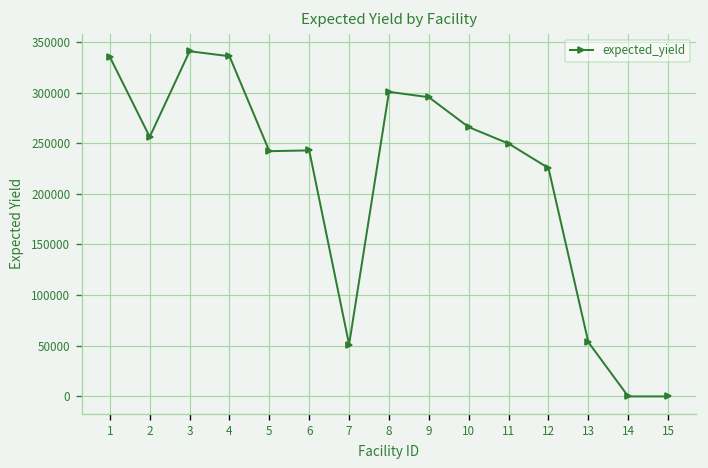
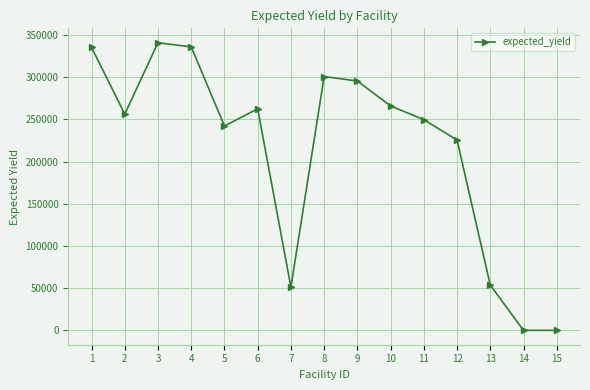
6: 240000 -> 260000
